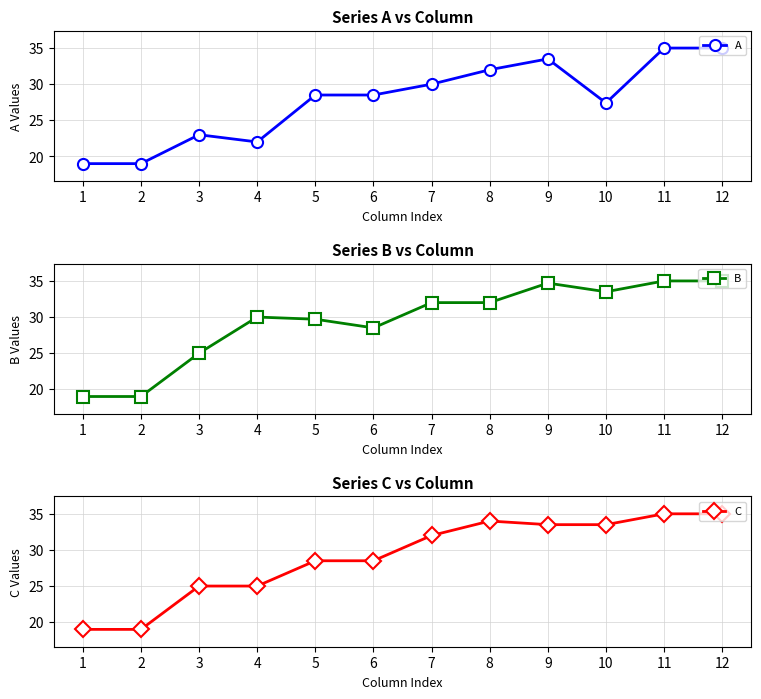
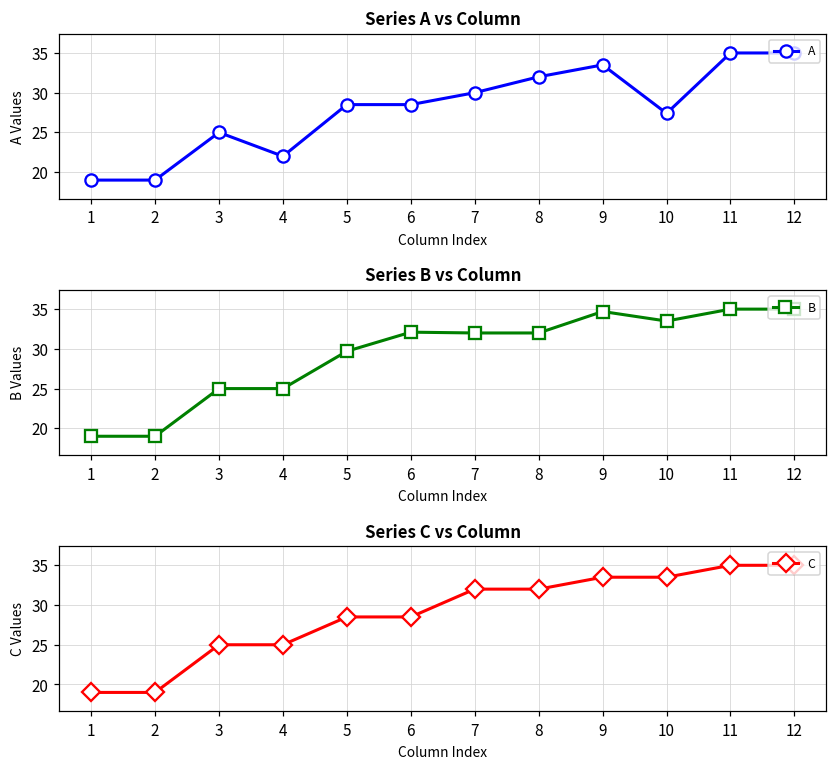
Series A vs Column, 3: 23 -> 25
Series B vs Column, 4: 30 -> 25
Series B vs Column, 6: 29 -> 32
Series C vs Column, 8: 34 -> 32
